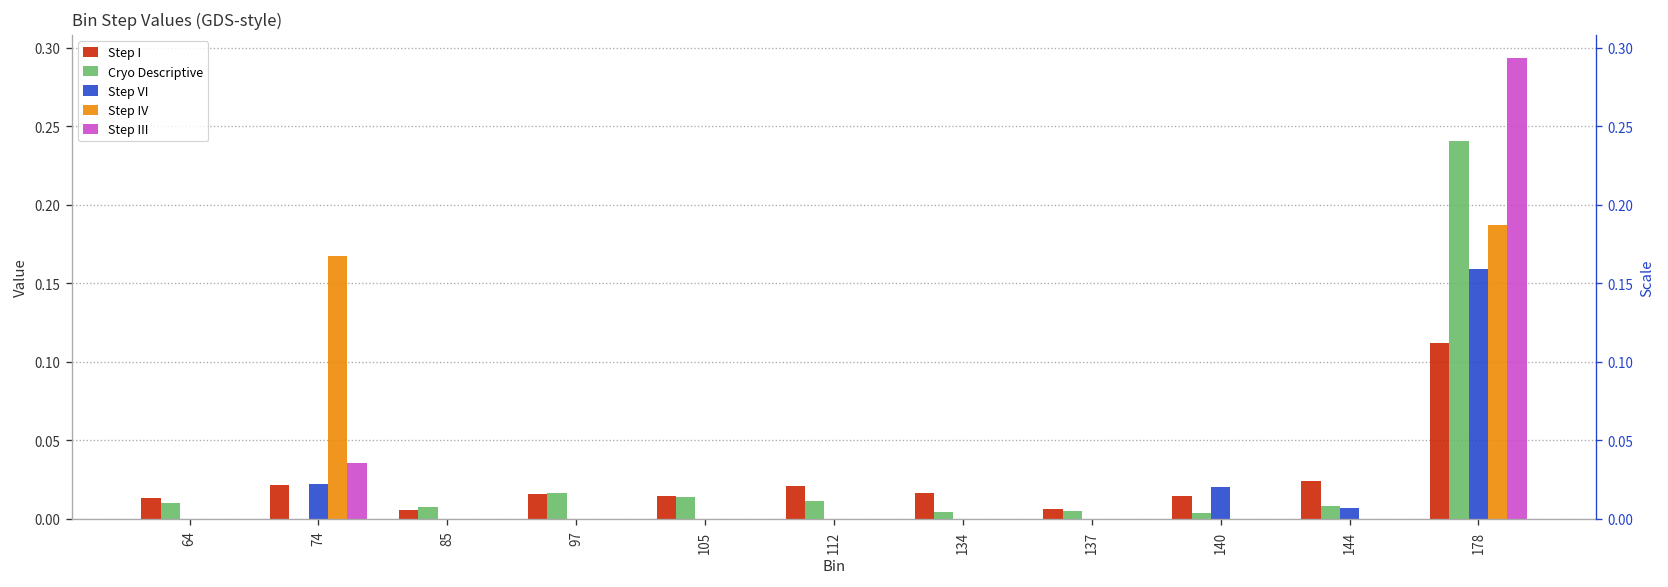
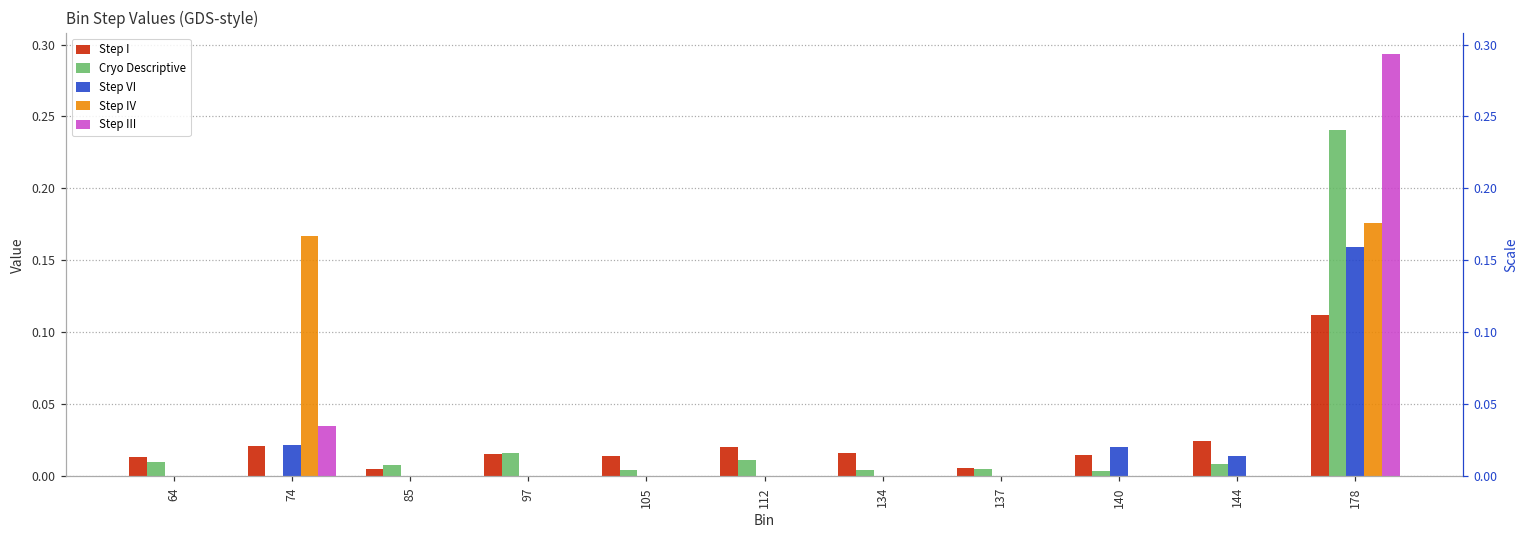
Cryo Descriptive, 105: 0.014 -> 0.005
Step VI, 144: 0.007 -> 0.014
Step IV, 178: 0.187 -> 0.176
